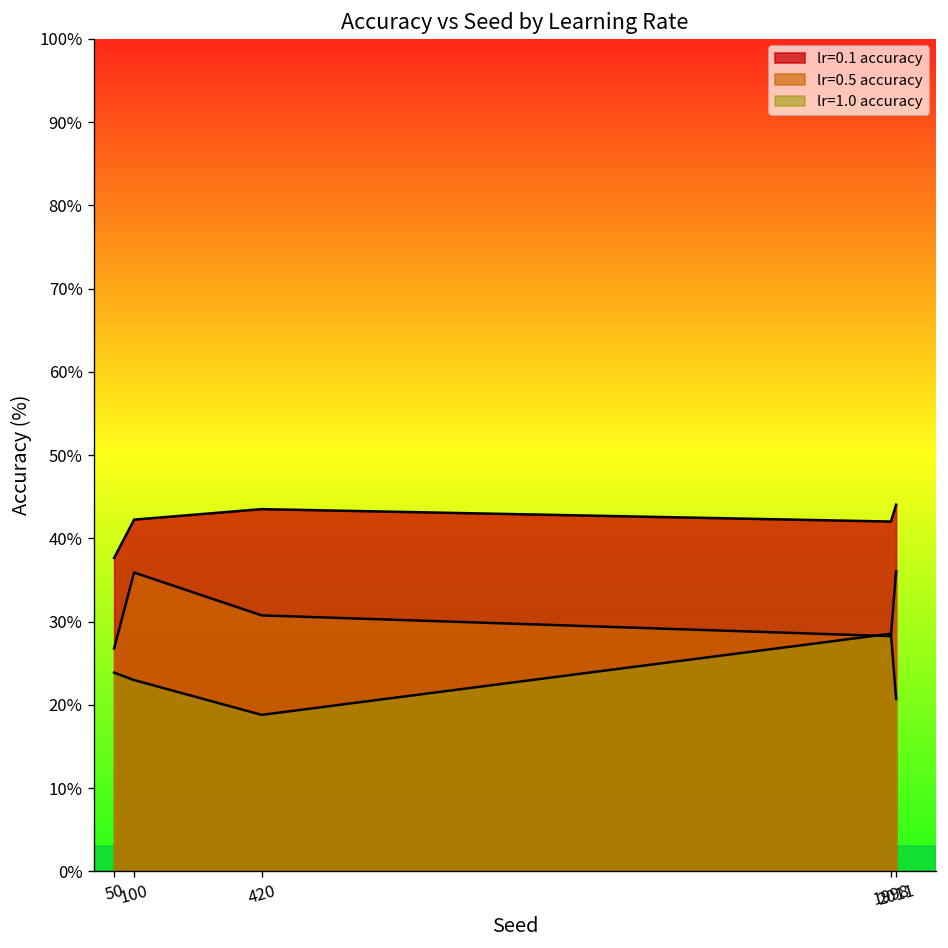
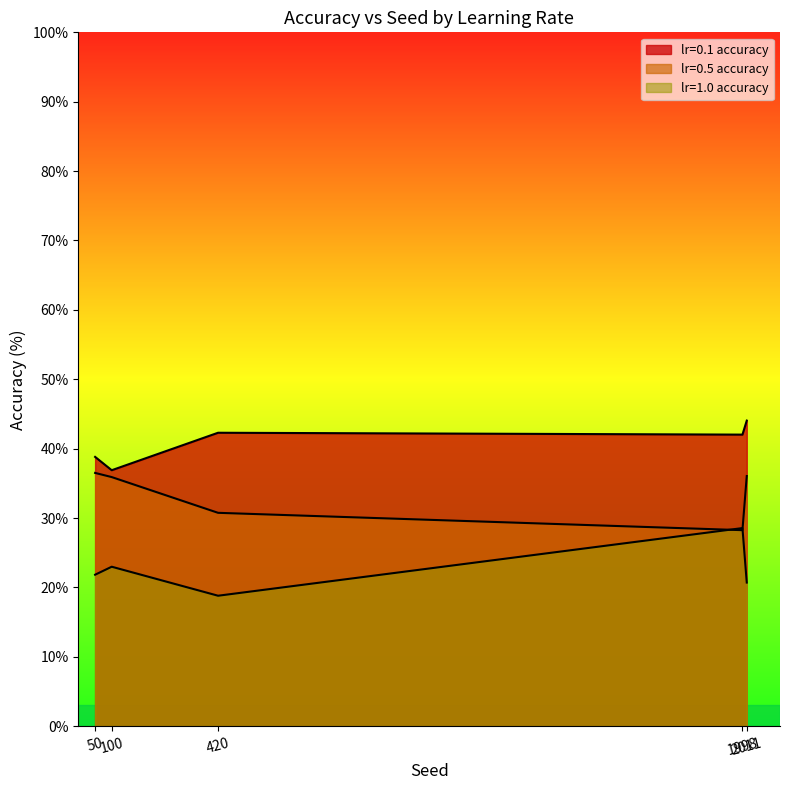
lr=0.1 accuracy, 50: 38% -> 39%
lr=0.5 accuracy, 50: 27% -> 37%
lr=1.0 accuracy, 50: 24% -> 22%
lr=0.1 accuracy, 100: 42% -> 37%
lr=0.1 accuracy, 420: 44% -> 42%
